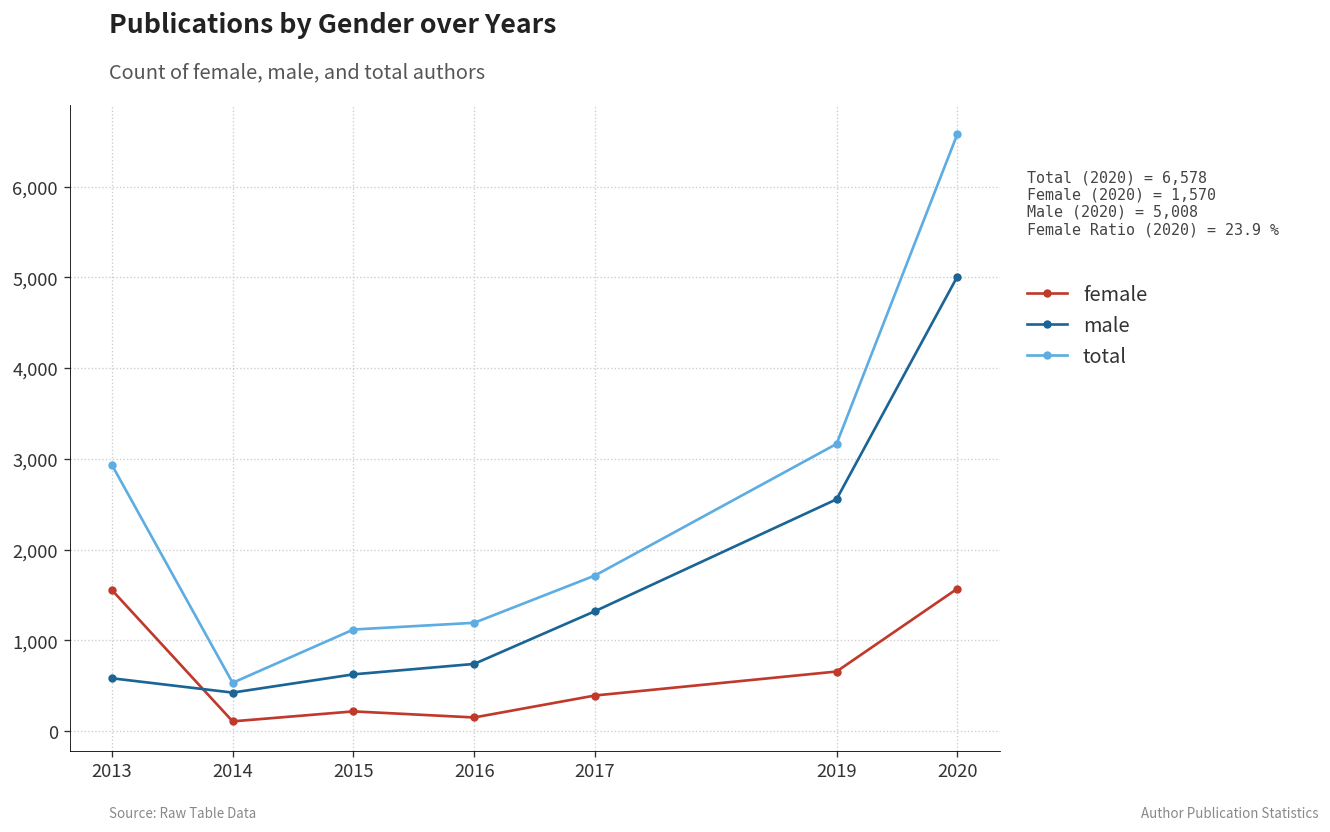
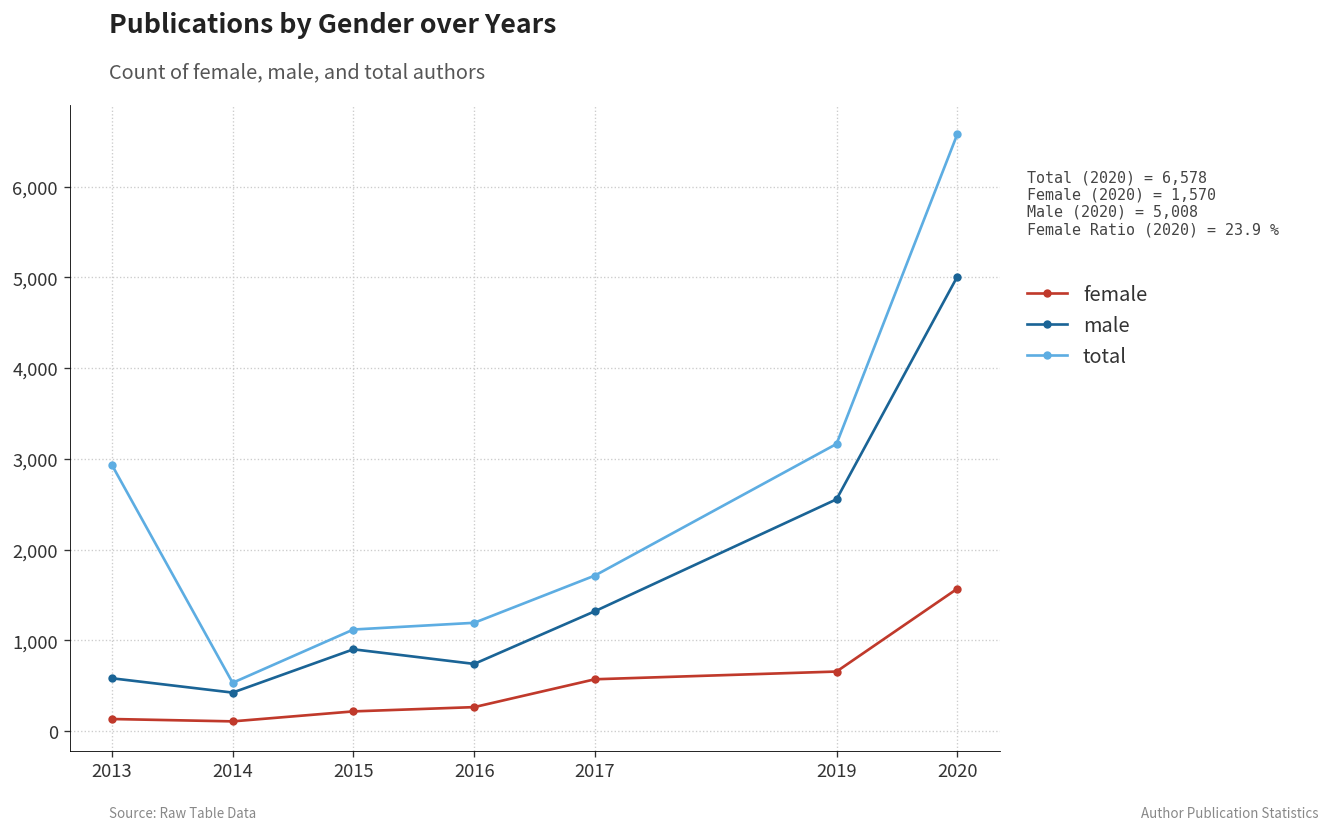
female, 2013: 1,600 -> 100
male, 2015: 600 -> 900
female, 2016: 200 -> 300
female, 2017: 400 -> 600
